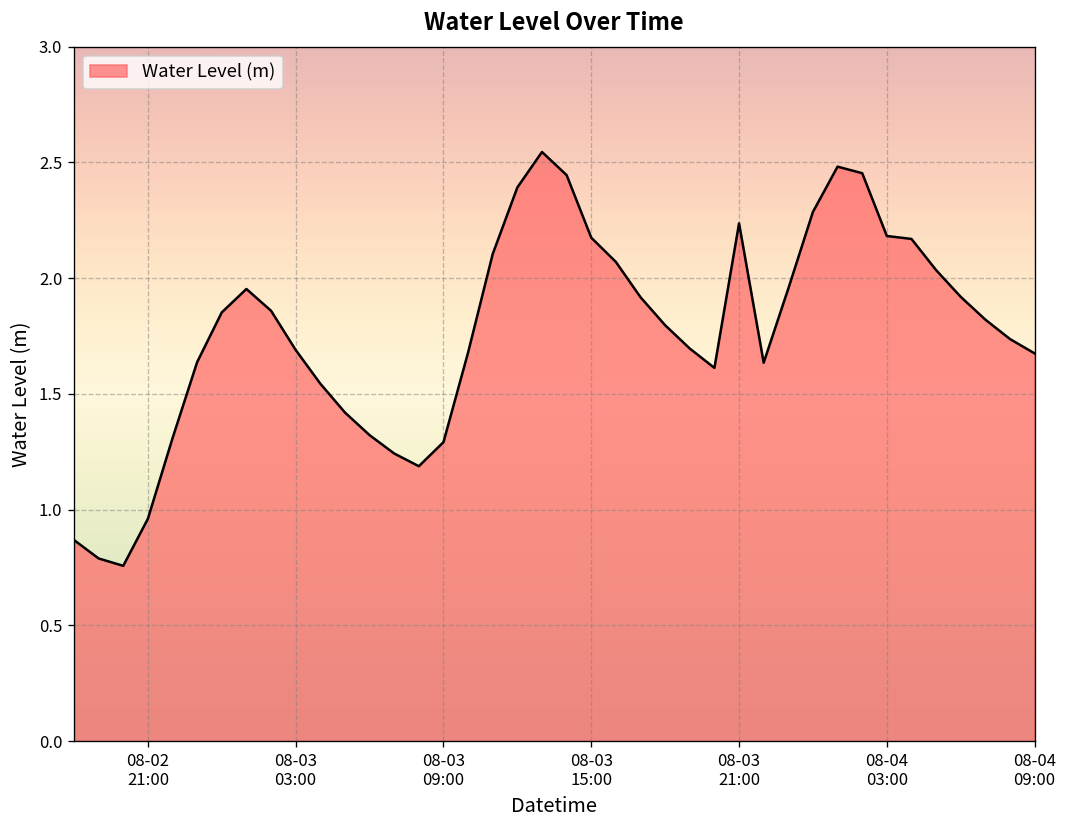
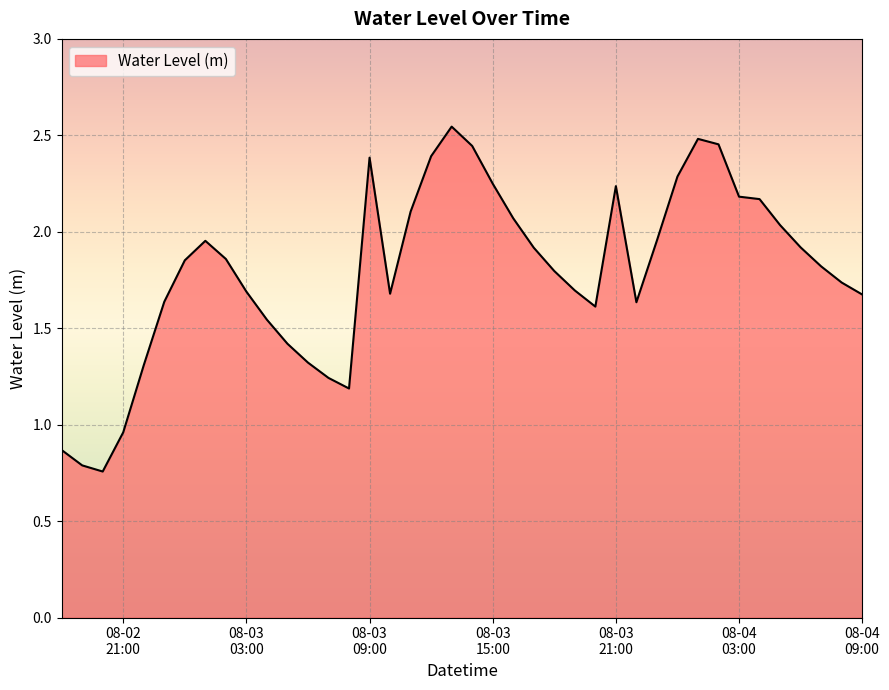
08-03 09:00: 1.29 -> 2.38
08-03 15:00: 2.17 -> 2.25
